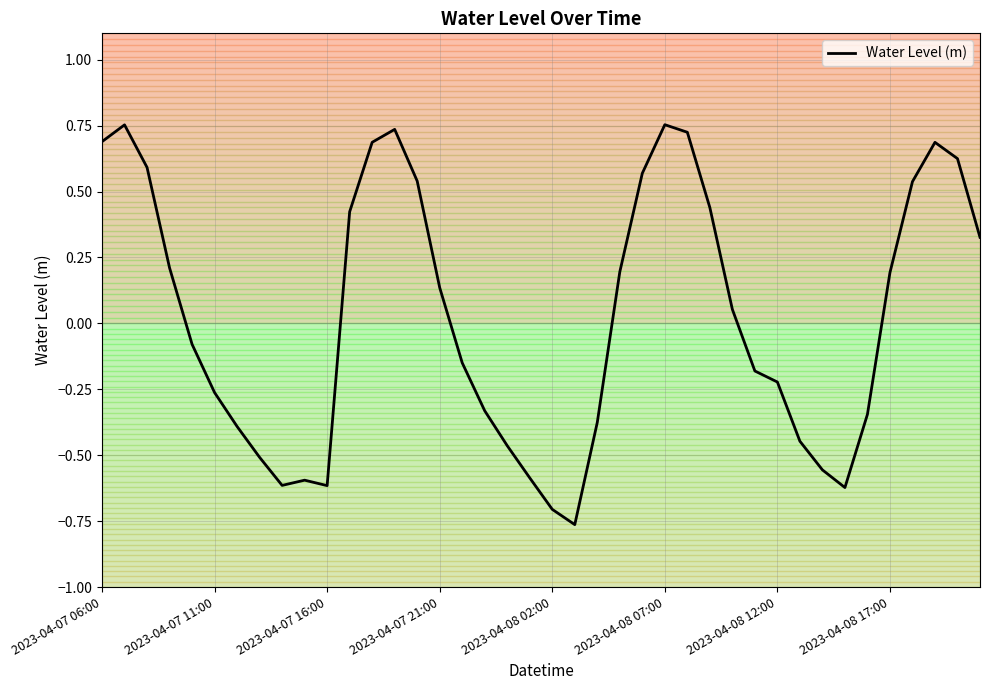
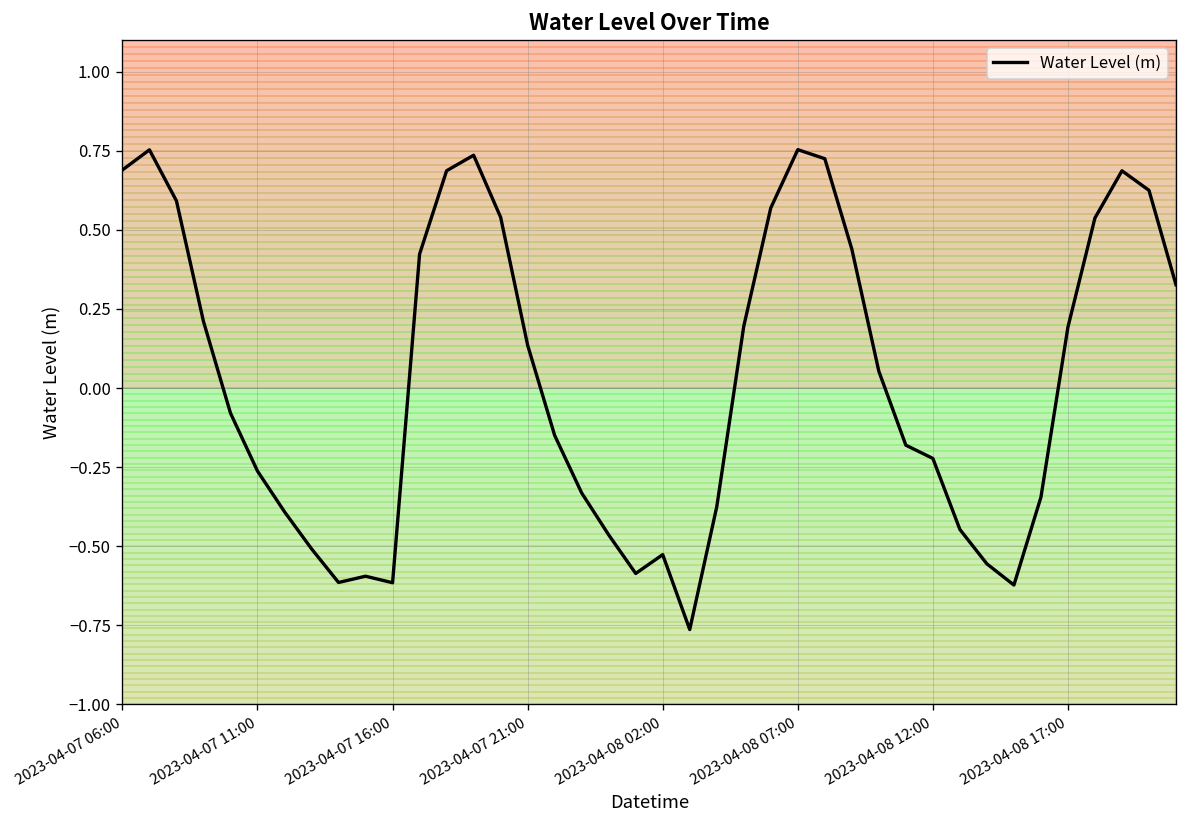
2023-04-08 02:00: -0.71 -> -0.53
